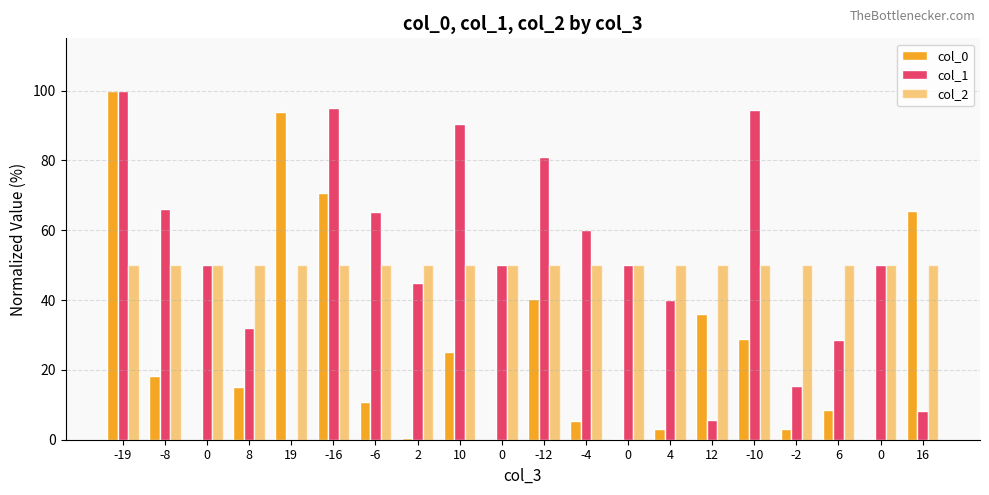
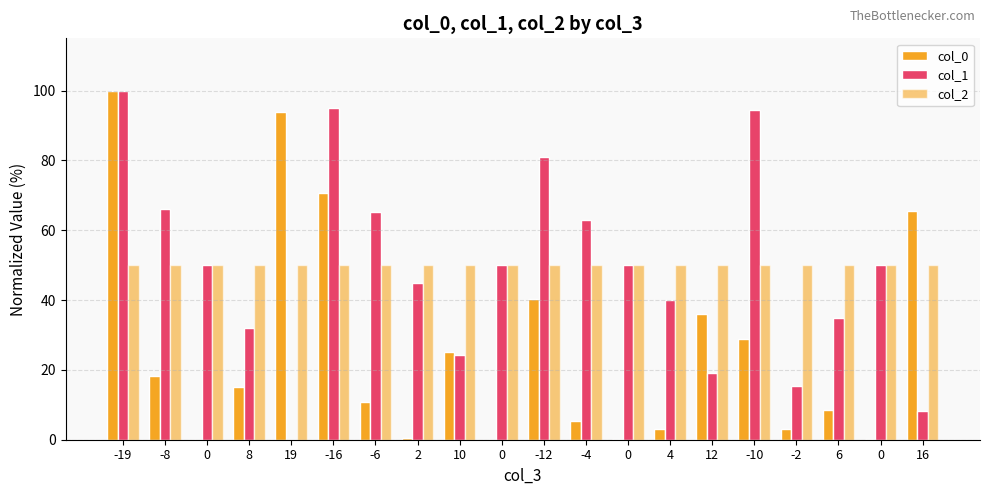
col_1, 10: 91 -> 24
col_1, -4: 60 -> 63
col_1, 12: 6 -> 19
col_1, 6: 29 -> 35
